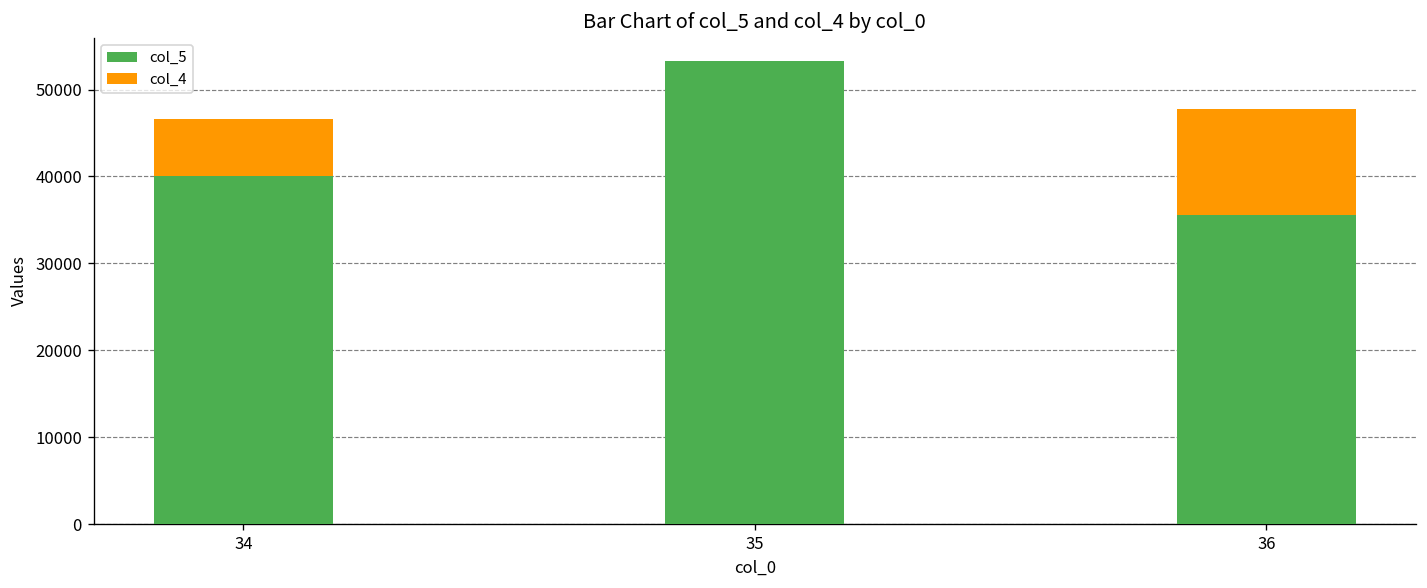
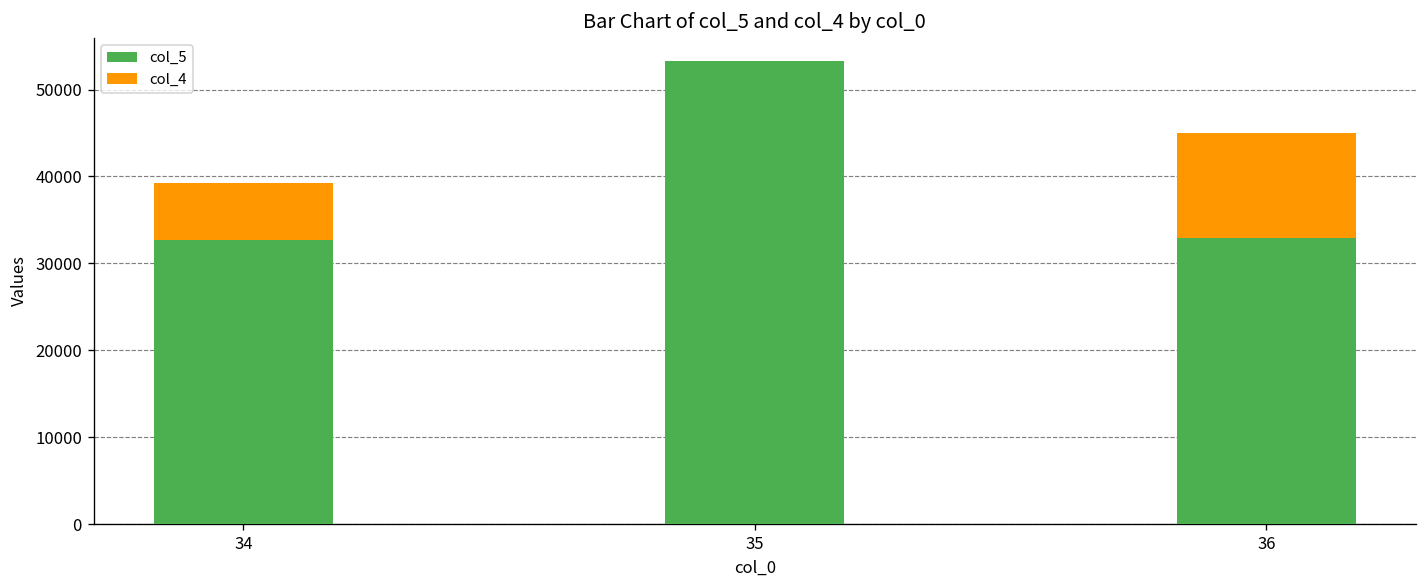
col_5, 34: 40000 -> 33000
col_5, 36: 36000 -> 33000
